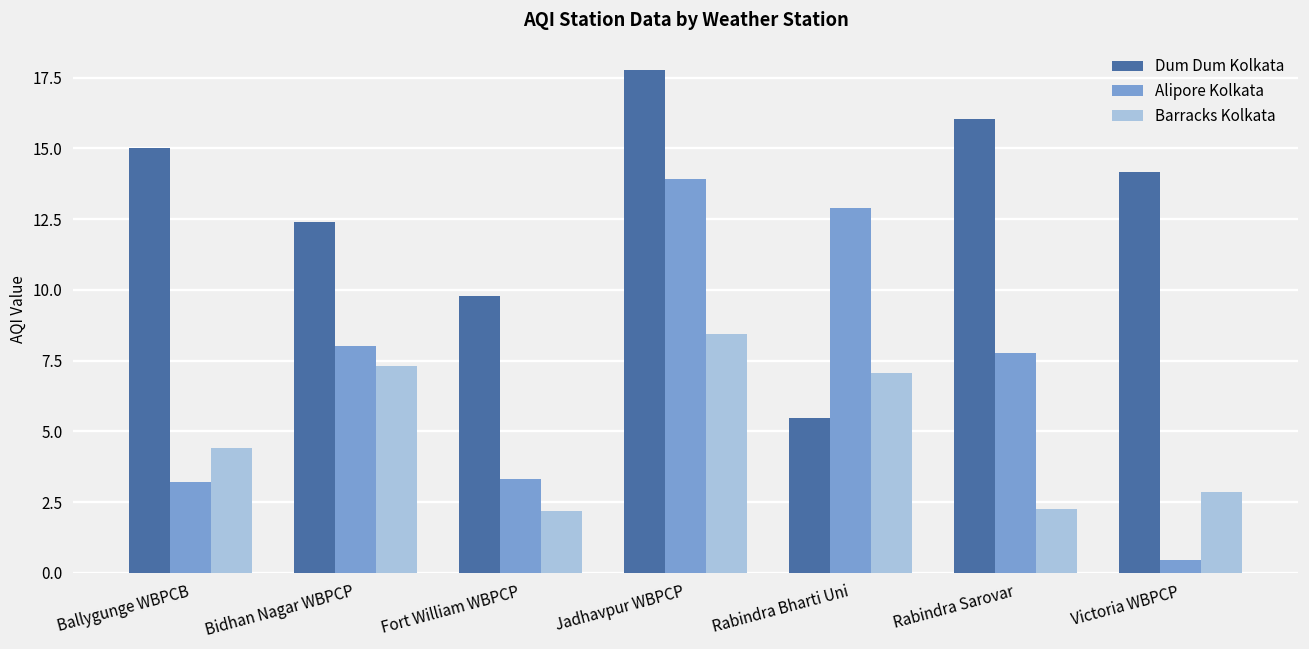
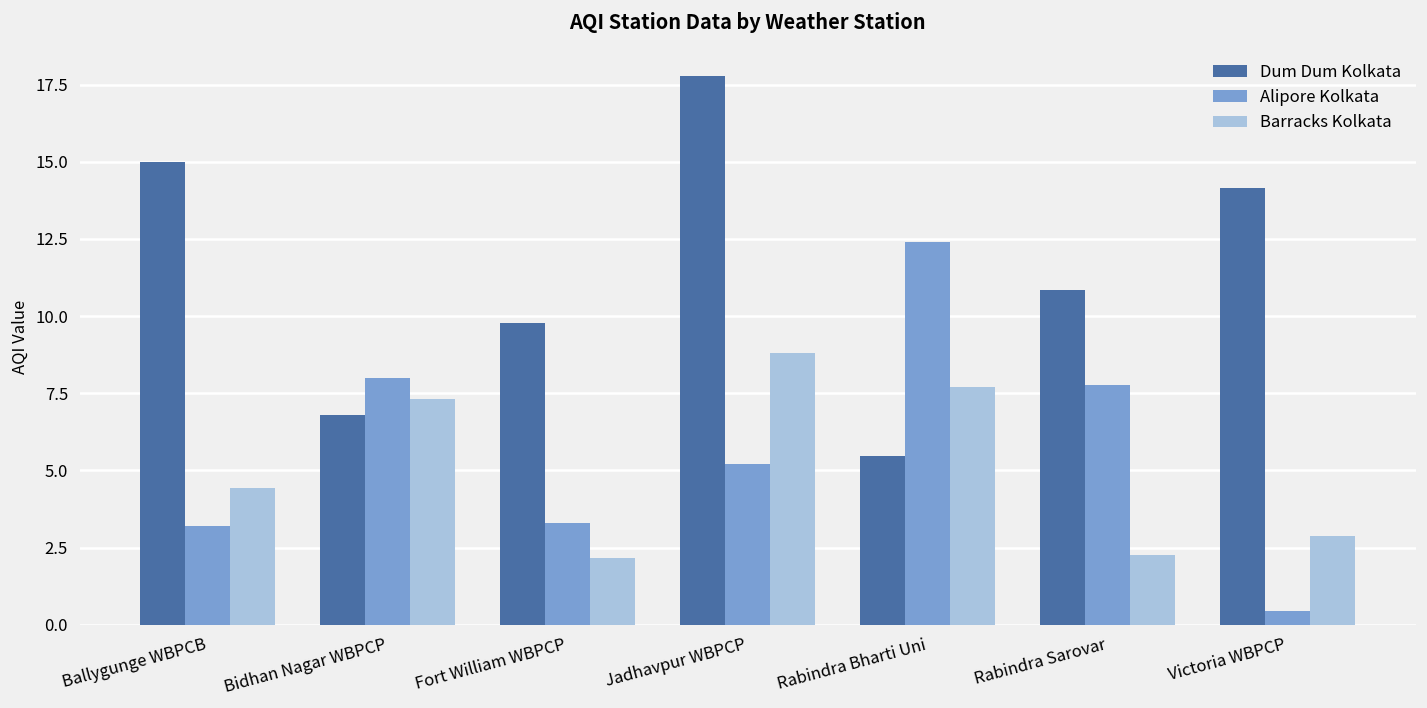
Dum Dum Kolkata, Bidhan Nagar WBPCP: 12.4 -> 6.8
Alipore Kolkata, Jadhavpur WBPCP: 13.9 -> 5.2
Barracks Kolkata, Jadhavpur WBPCP: 8.4 -> 8.8
Alipore Kolkata, Rabindra Bharti Uni: 12.9 -> 12.4
Barracks Kolkata, Rabindra Bharti Uni: 7.1 -> 7.7
Dum Dum Kolkata, Rabindra Sarovar: 16.0 -> 10.9
